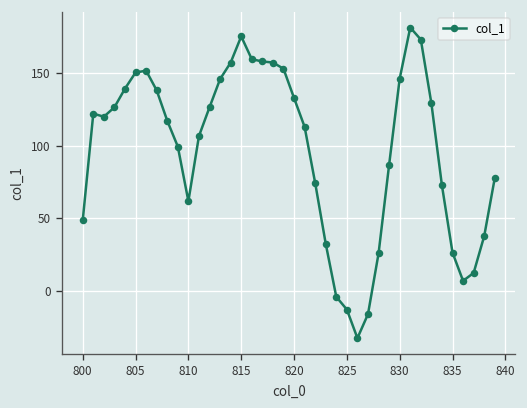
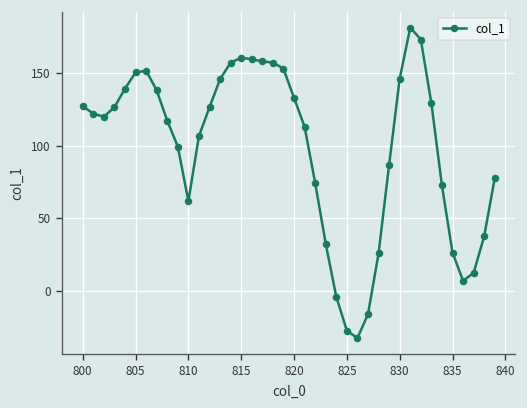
800: 49 -> 127
815: 175 -> 161
825: -13 -> -27
